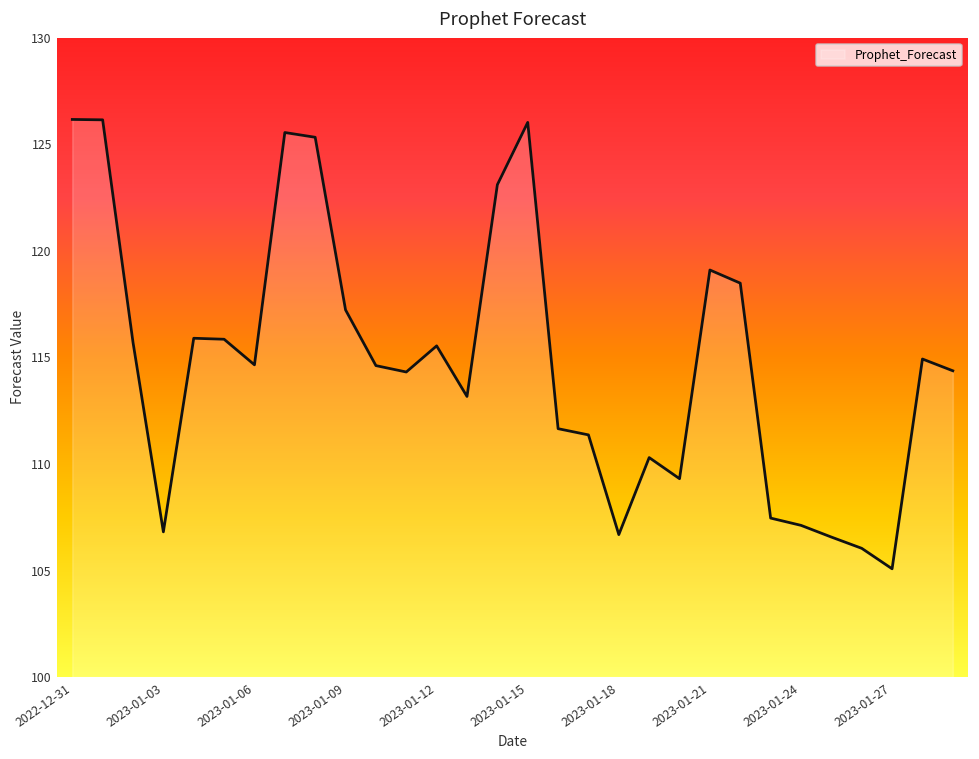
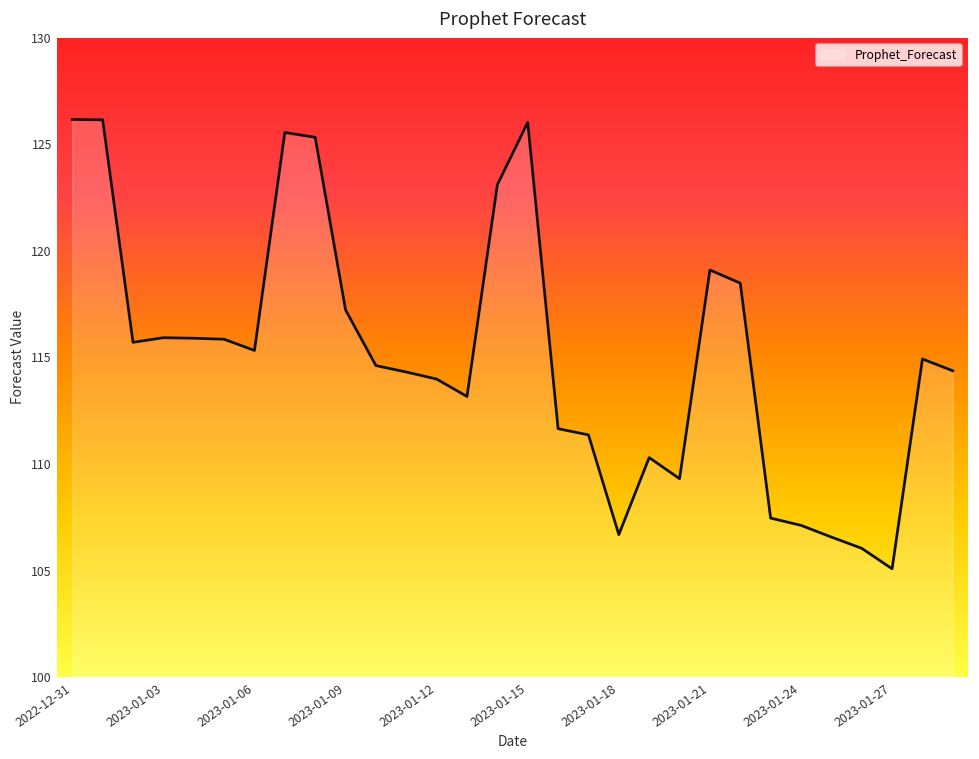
2023-01-03: 106.8 -> 115.9
2023-01-06: 114.6 -> 115.3
2023-01-12: 115.5 -> 114.0
